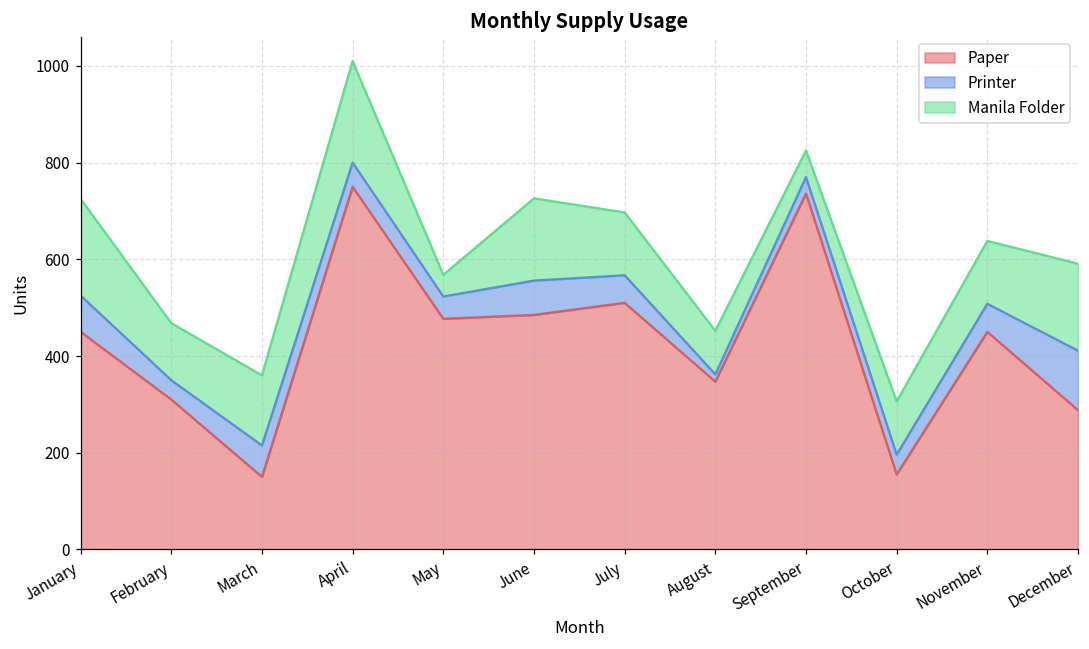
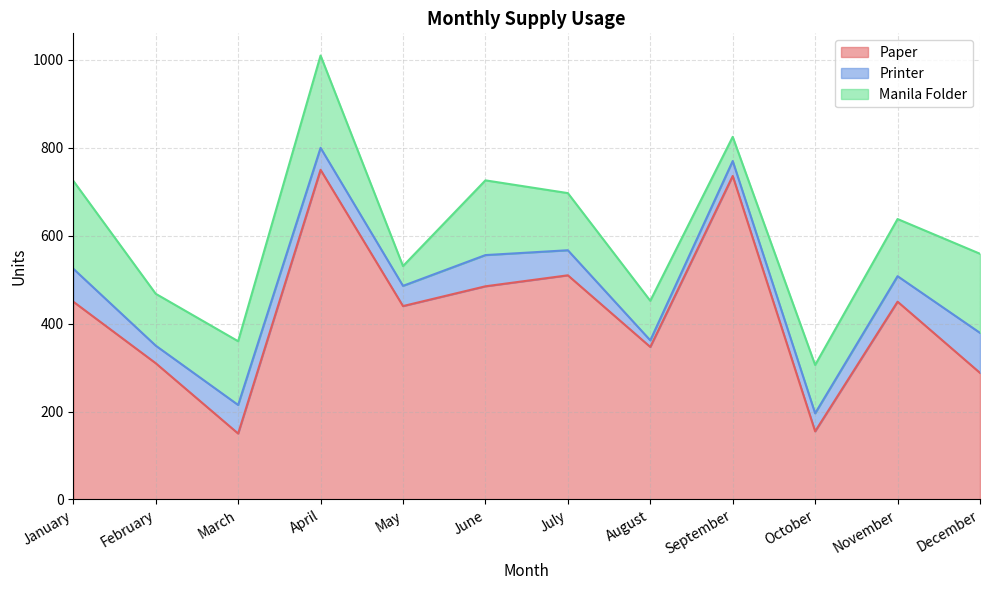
Paper, May: 480 -> 440
Printer, December: 120 -> 90
